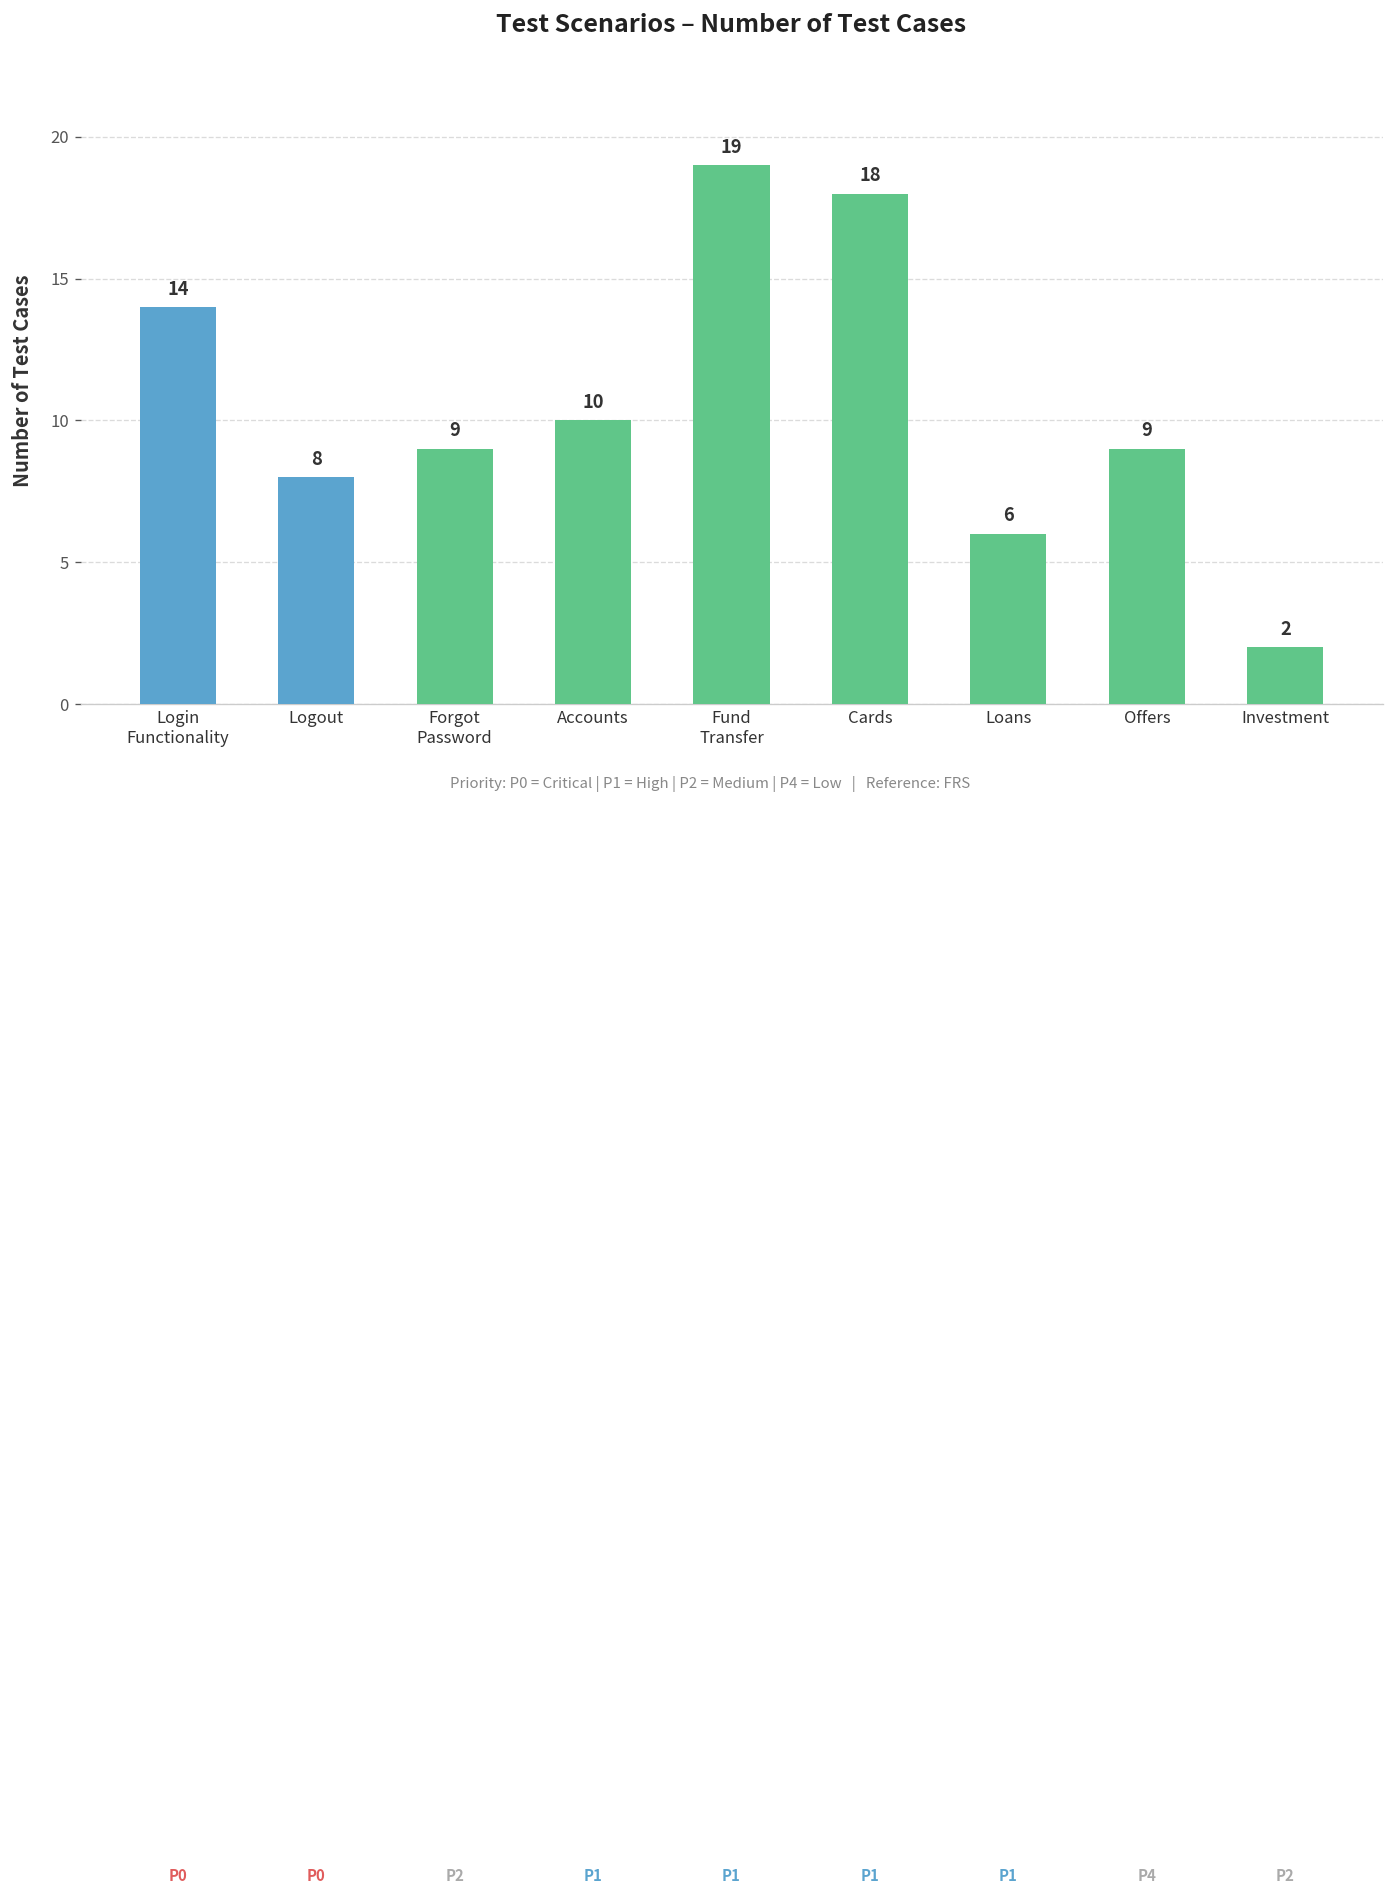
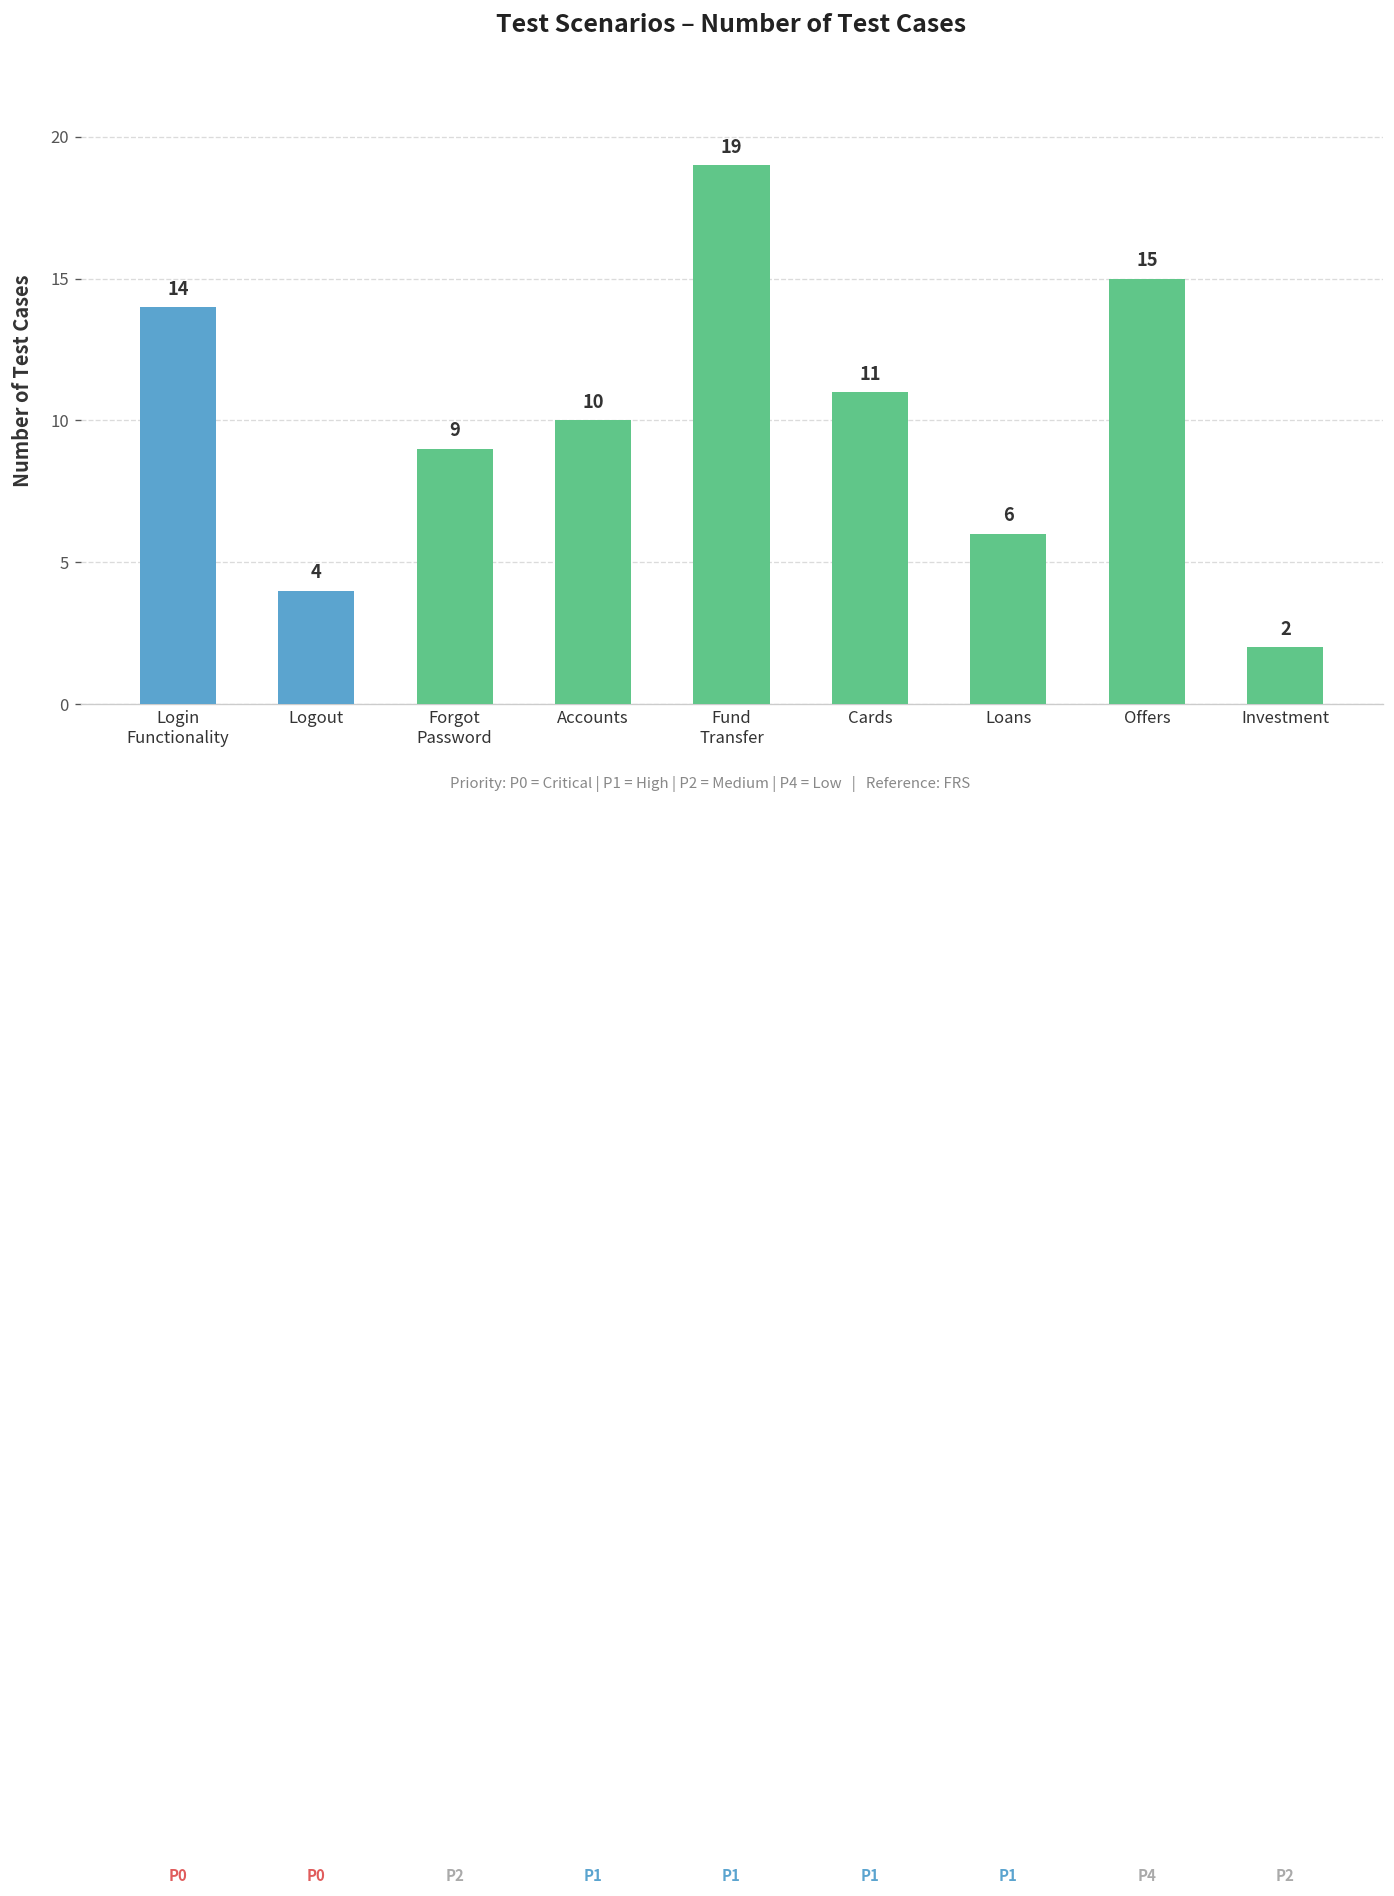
Logout: 8 -> 4
Cards: 18 -> 11
Offers: 9 -> 15
